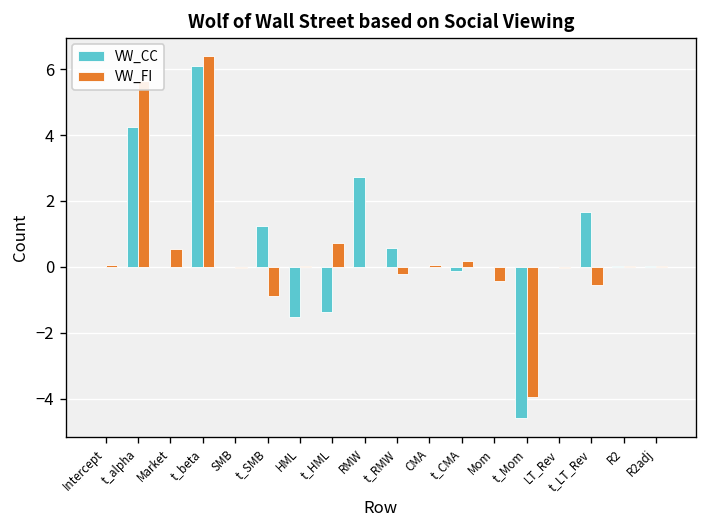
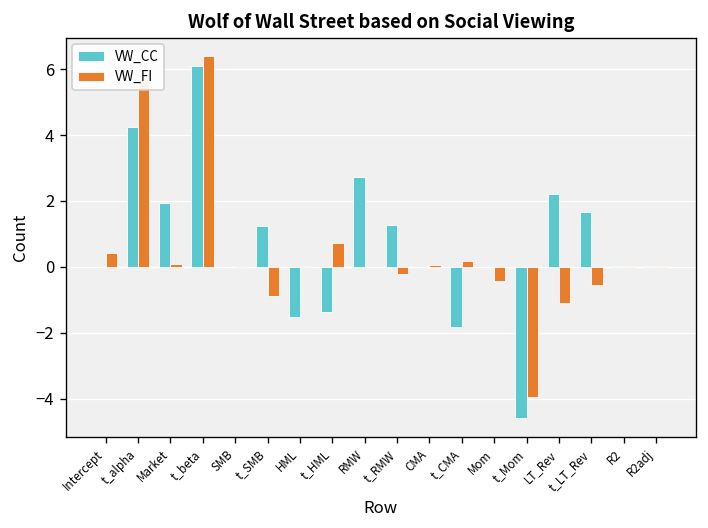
VW_FI, Intercept: 0.1 -> 0.4
VW_CC, Market: 0.0 -> 1.9
VW_FI, Market: 0.5 -> 0.1
VW_CC, t_RMW: 0.6 -> 1.3
VW_CC, t_CMA: -0.1 -> -1.8
VW_CC, LT_Rev: 0.0 -> 2.2
VW_FI, LT_Rev: 0.0 -> -1.1
